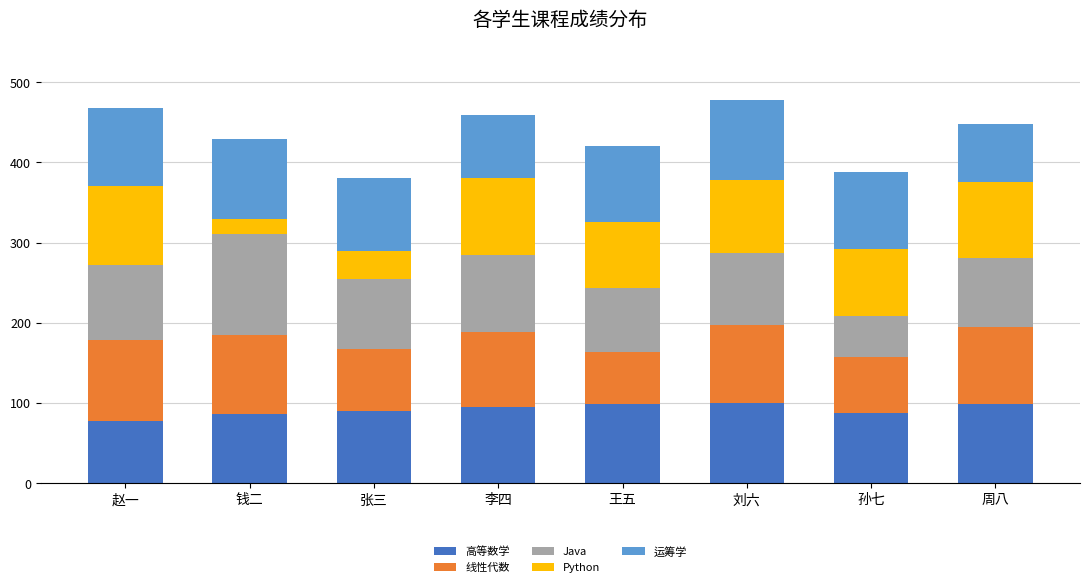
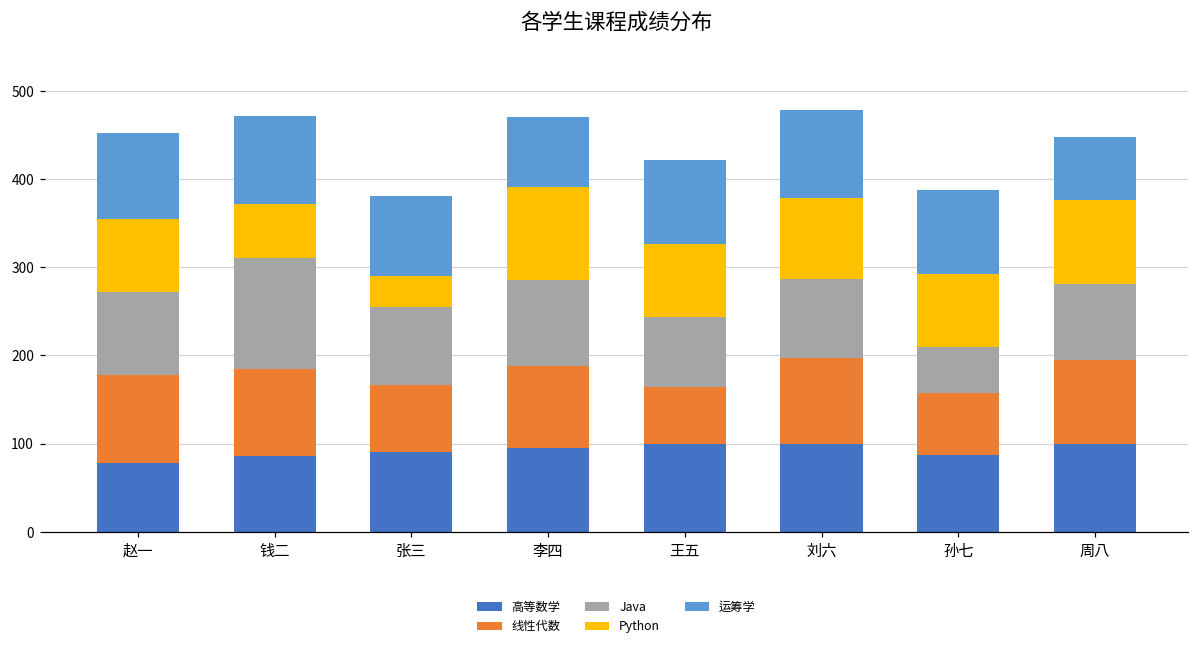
Python, 赵一: 100 -> 80
Python, 钱二: 20 -> 60
Python, 李四: 100 -> 110
